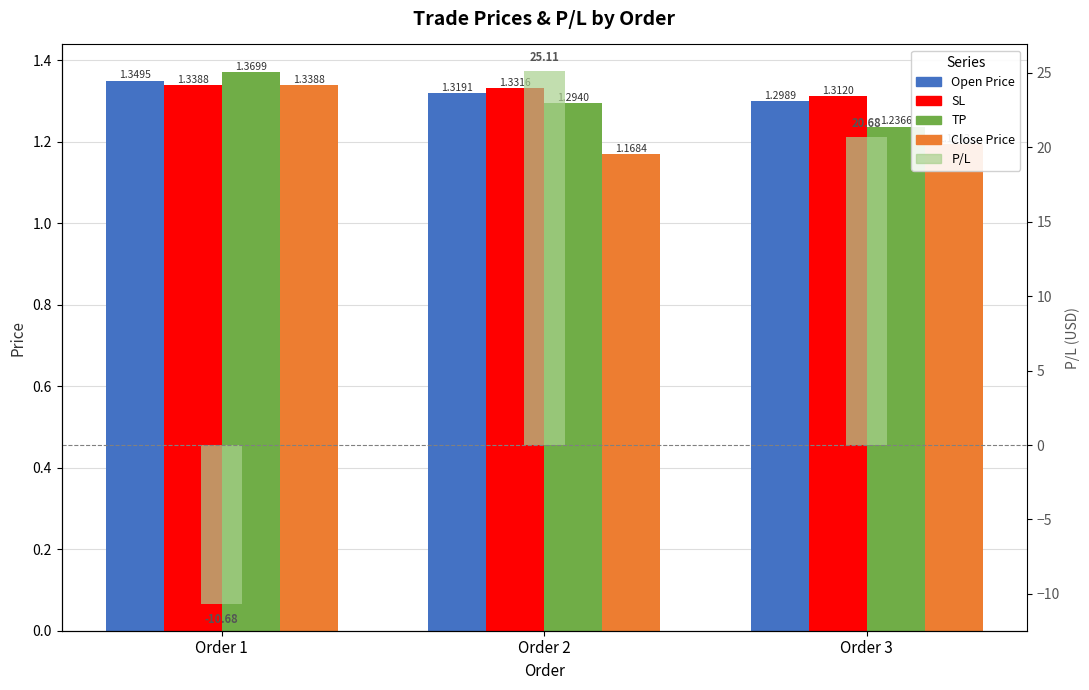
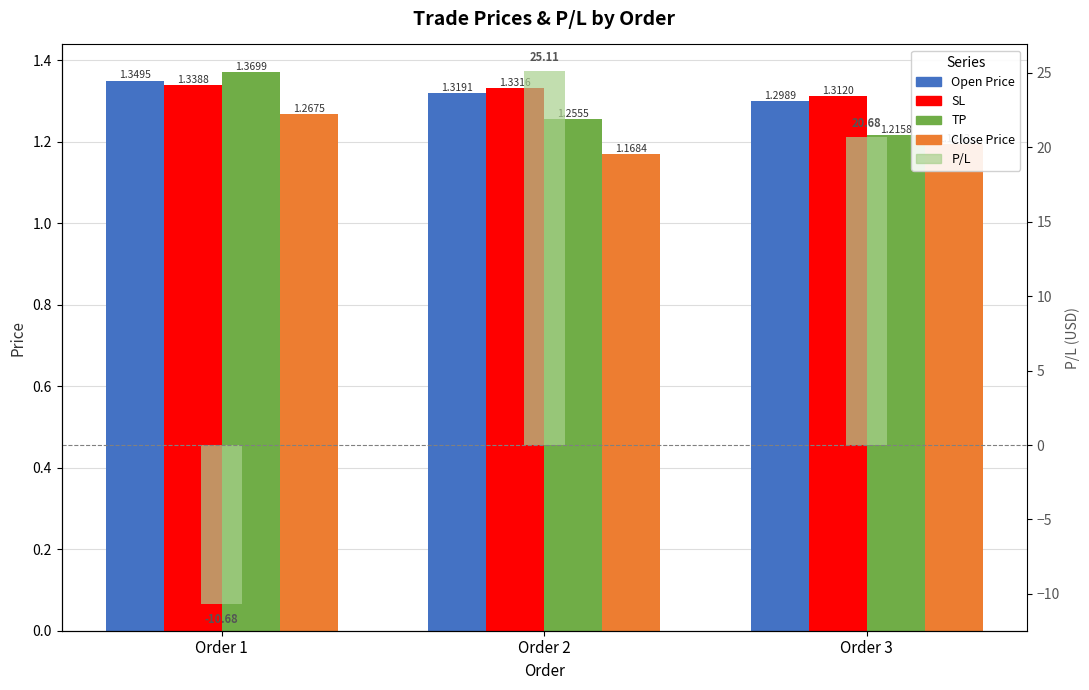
Close Price, Order 1: 1.3388 -> 1.2675
TP, Order 2: 1.2940 -> 1.2555
TP, Order 3: 1.2366 -> 1.2158
